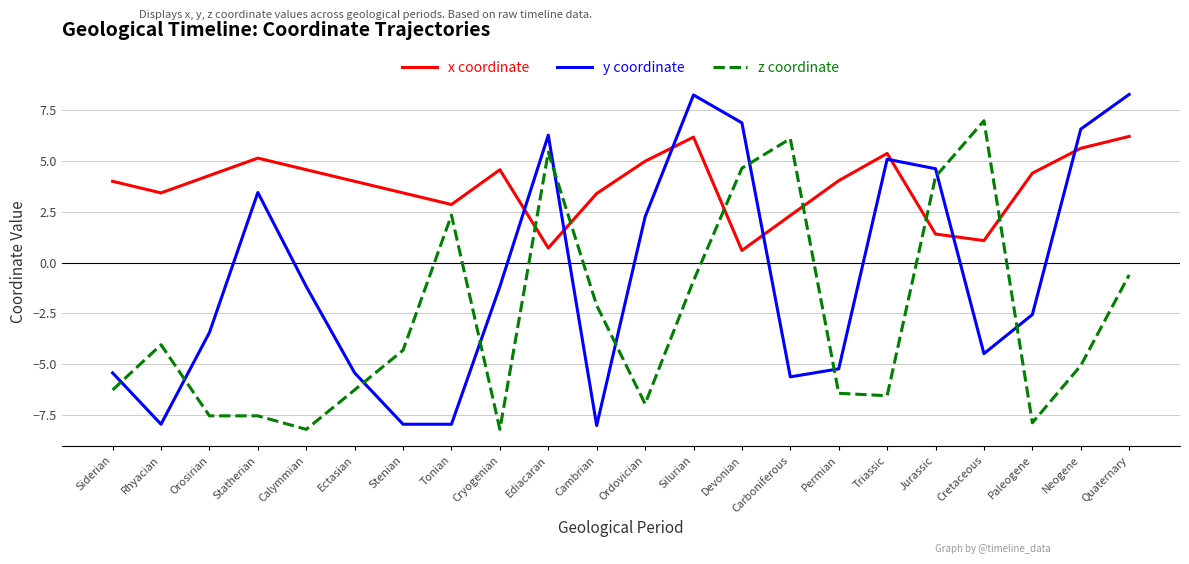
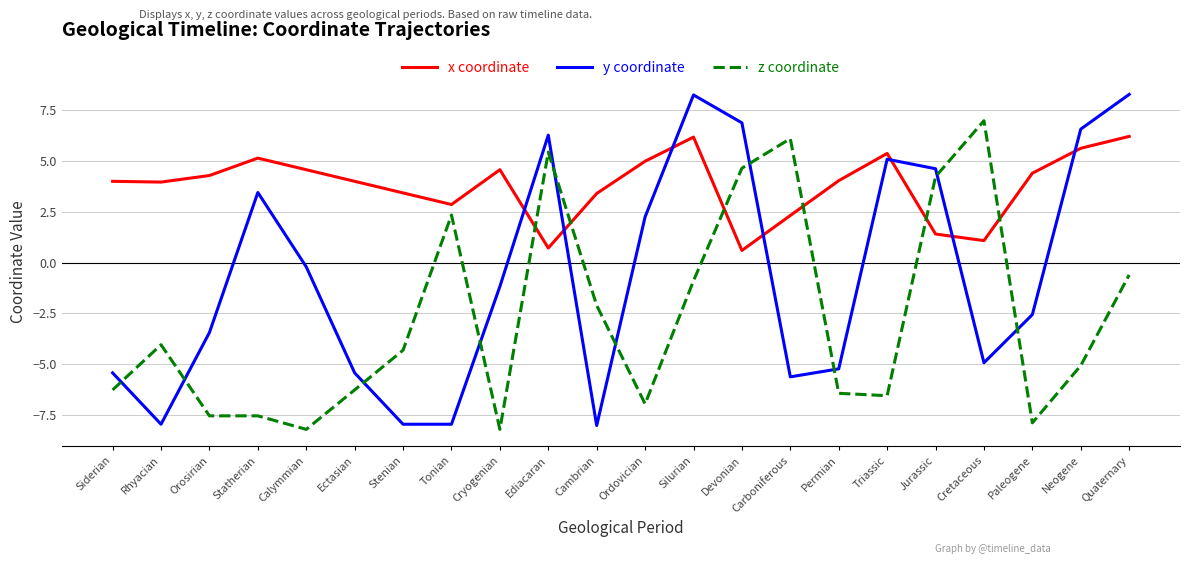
x coordinate, Rhyacian: 3.4 -> 4.0
y coordinate, Calymmian: -1.2 -> -0.2
y coordinate, Cretaceous: -4.5 -> -4.9
